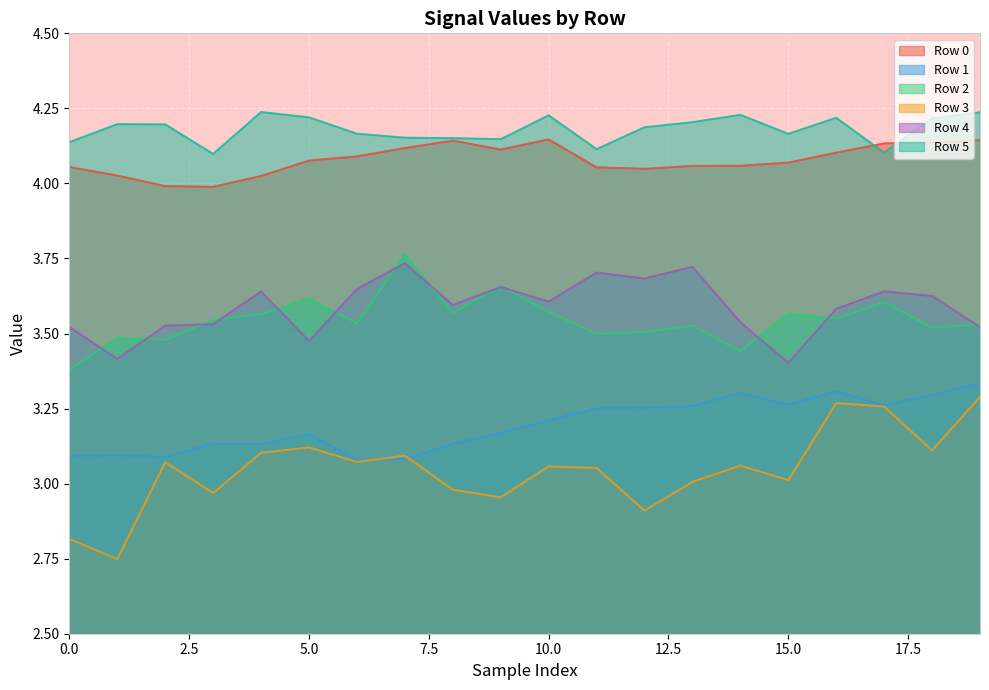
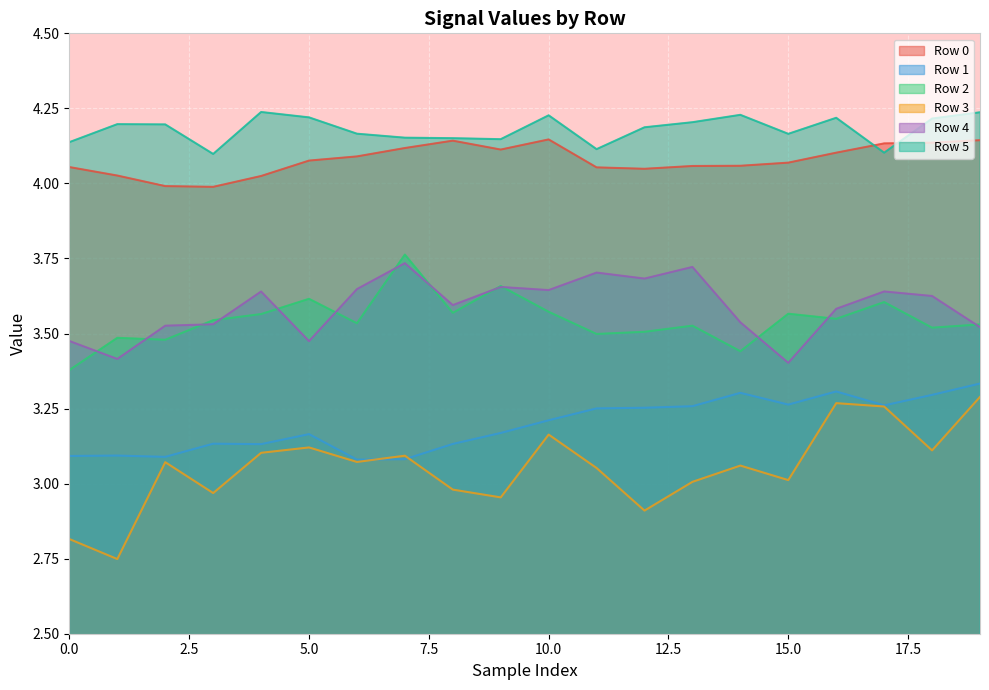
Row 4, 0.0: 3.52 -> 3.48
Row 3, 10.0: 3.06 -> 3.16
Row 4, 10.0: 3.61 -> 3.64
